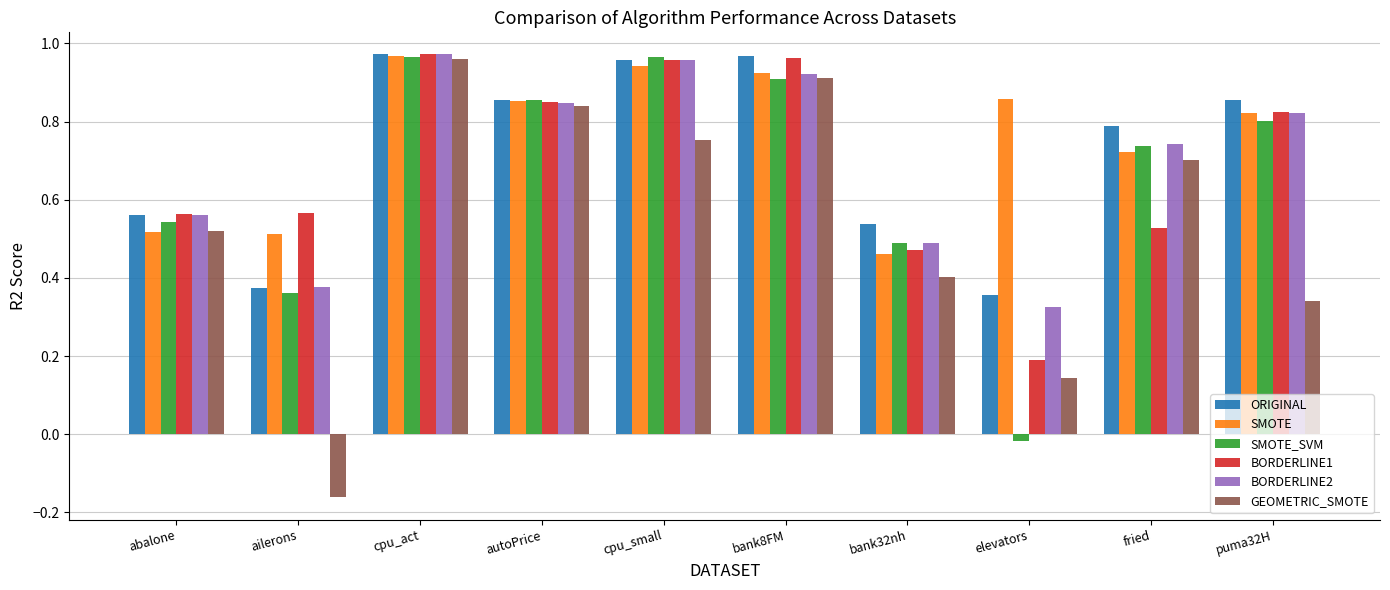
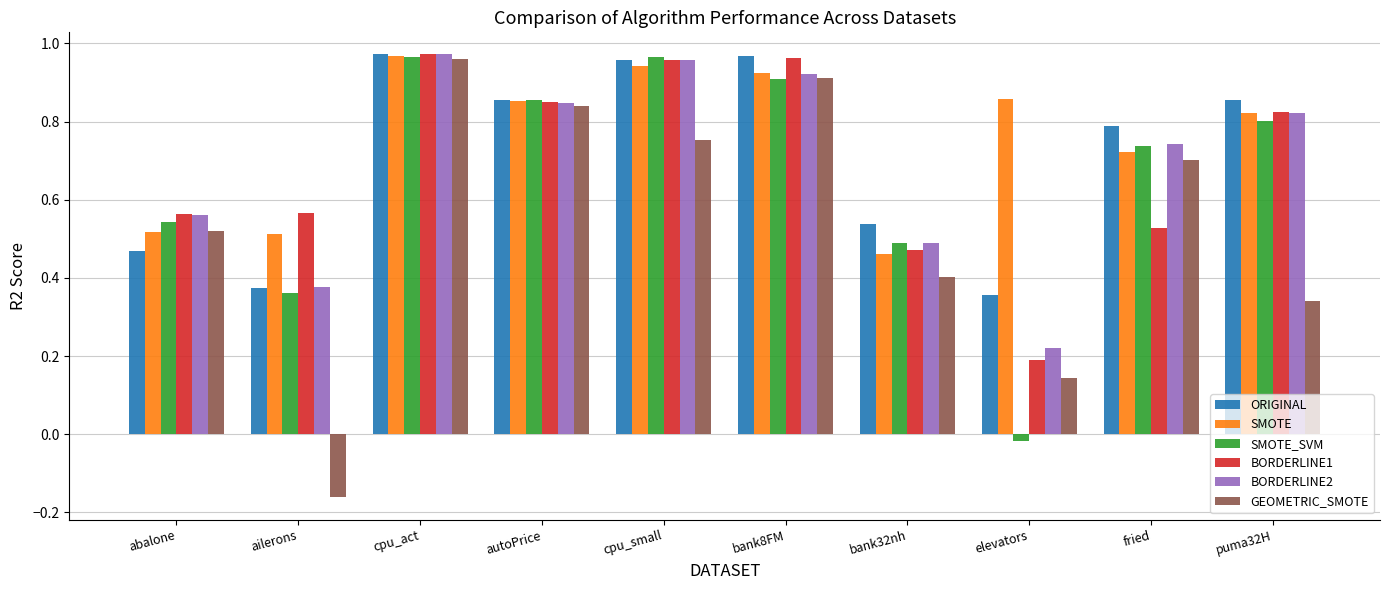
ORIGINAL, abalone: 0.56 -> 0.47
BORDERLINE2, elevators: 0.33 -> 0.22
